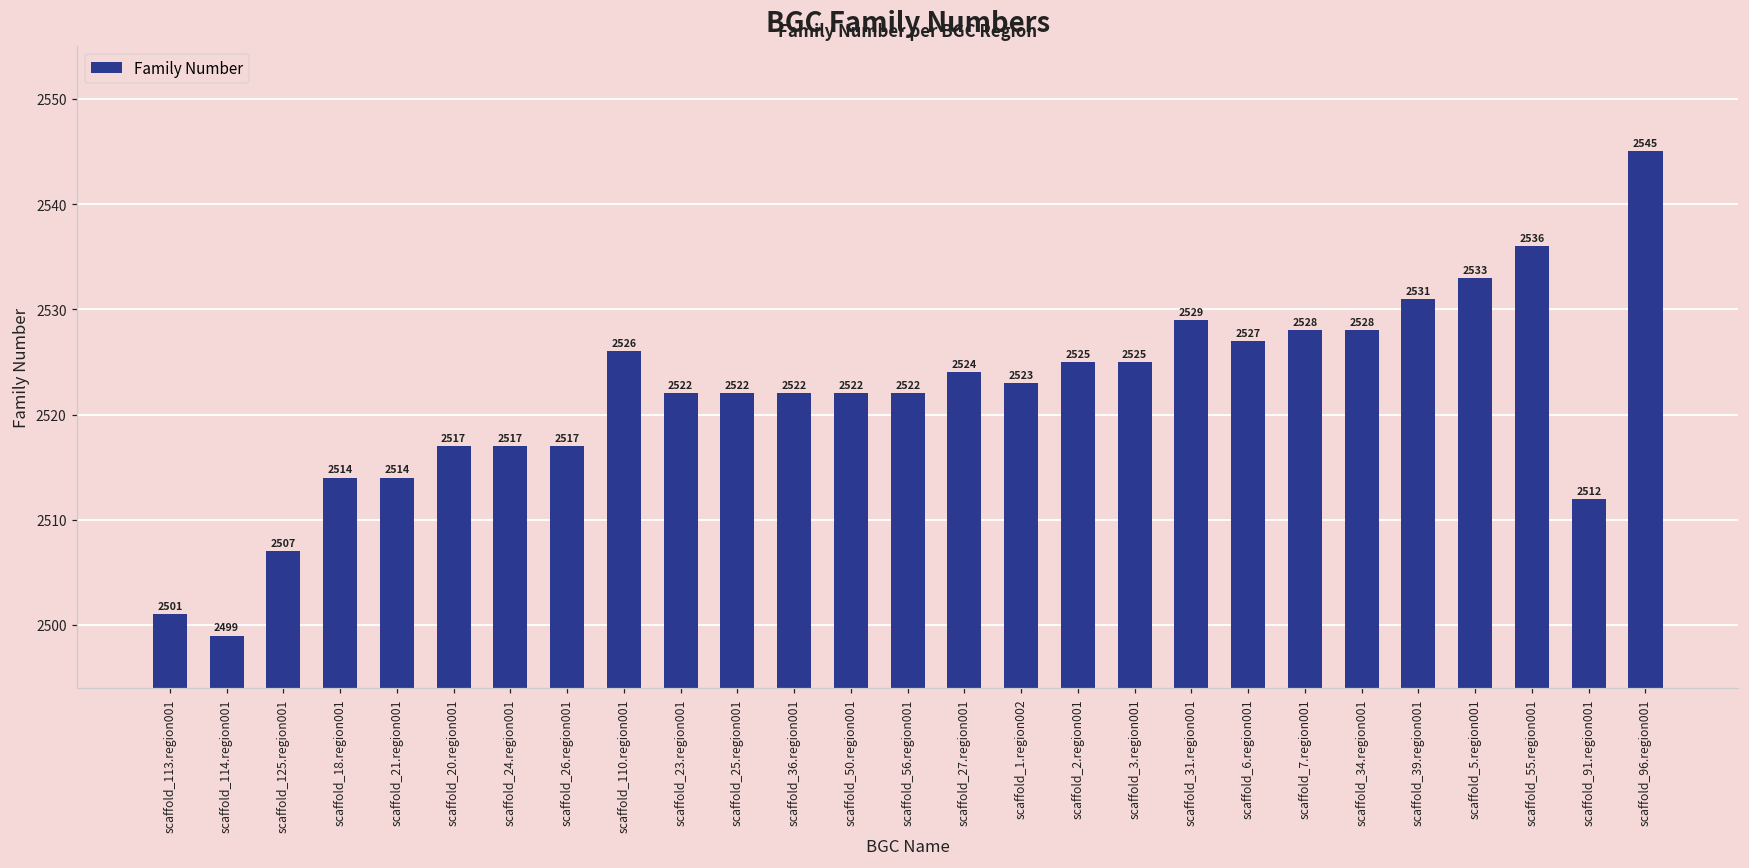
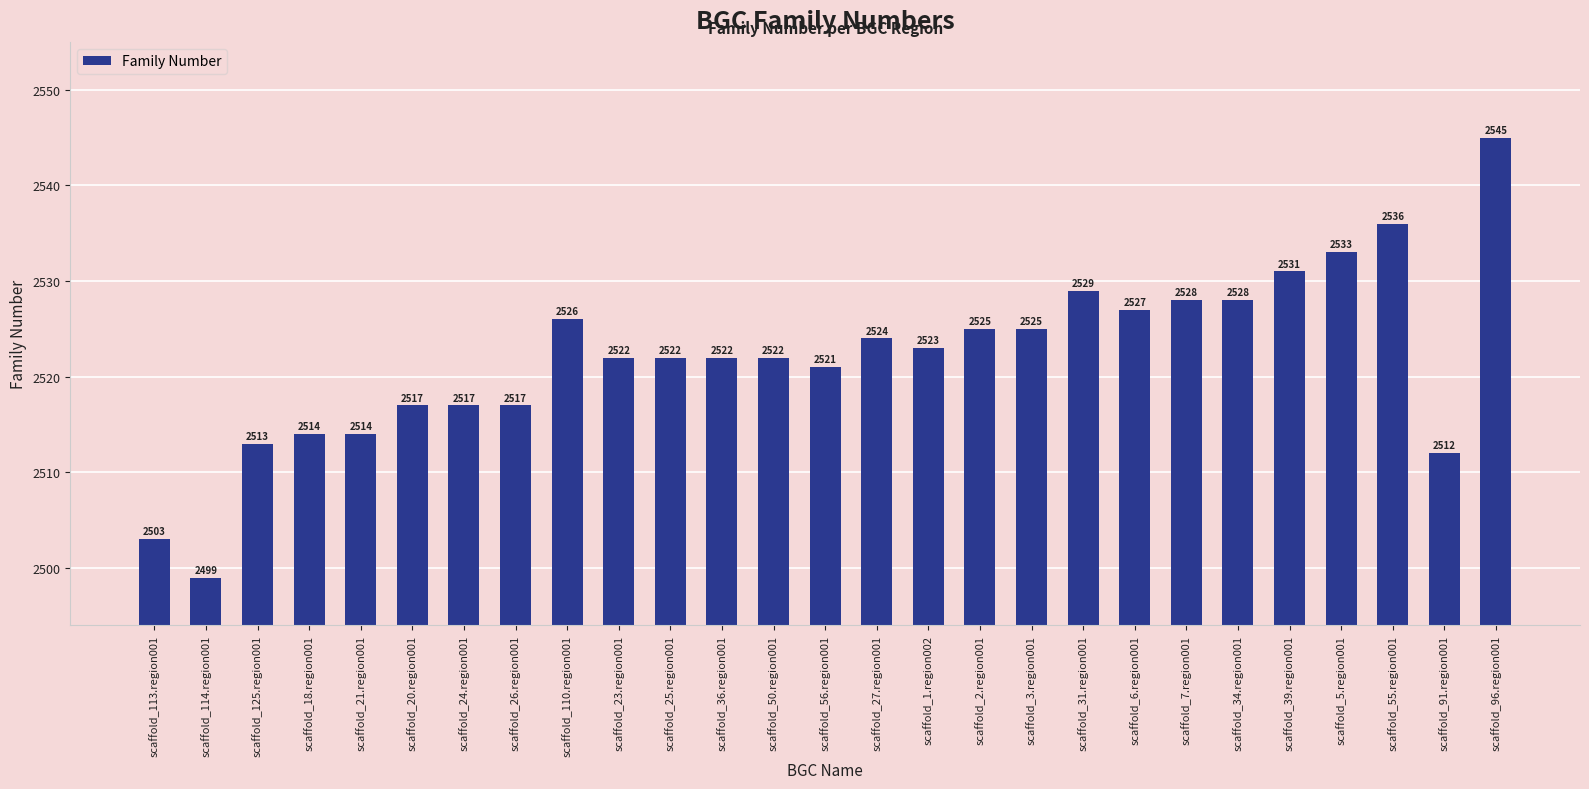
scaffold_113.region001: 2501 -> 2503
scaffold_125.region001: 2507 -> 2513
scaffold_56.region001: 2522 -> 2521
